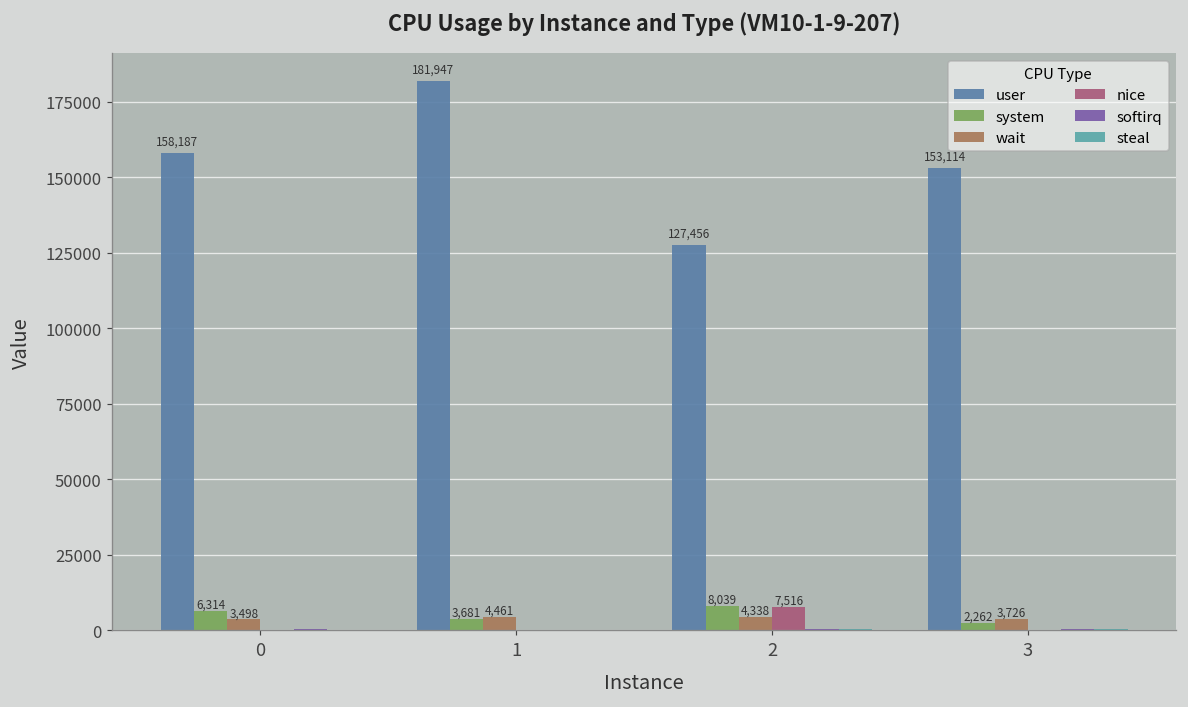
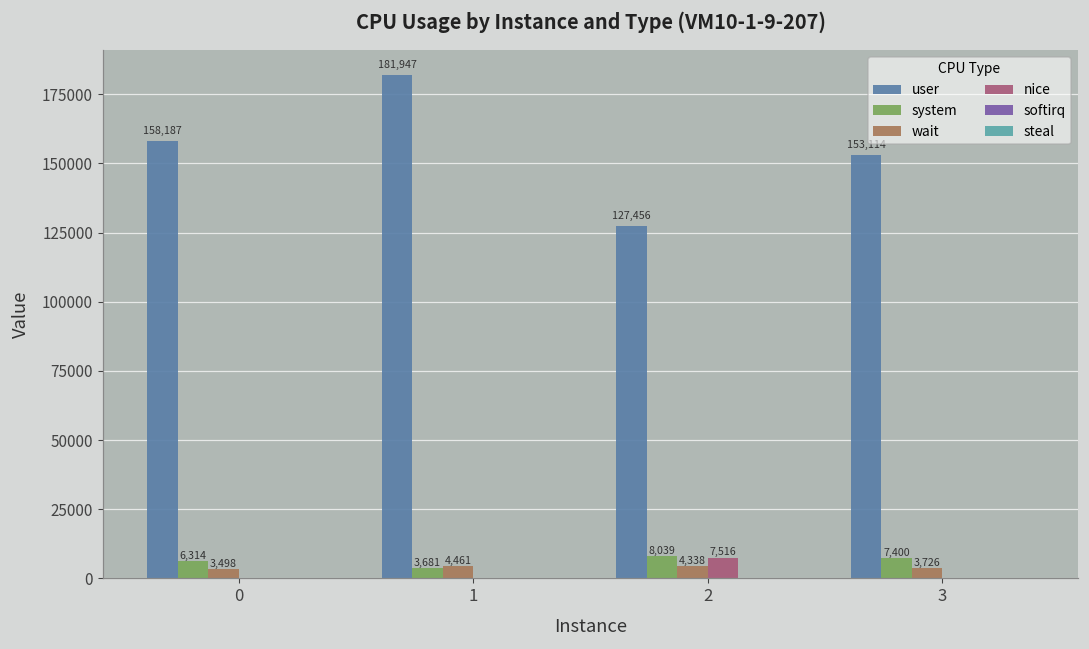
system, 3: 2,262 -> 7,400
